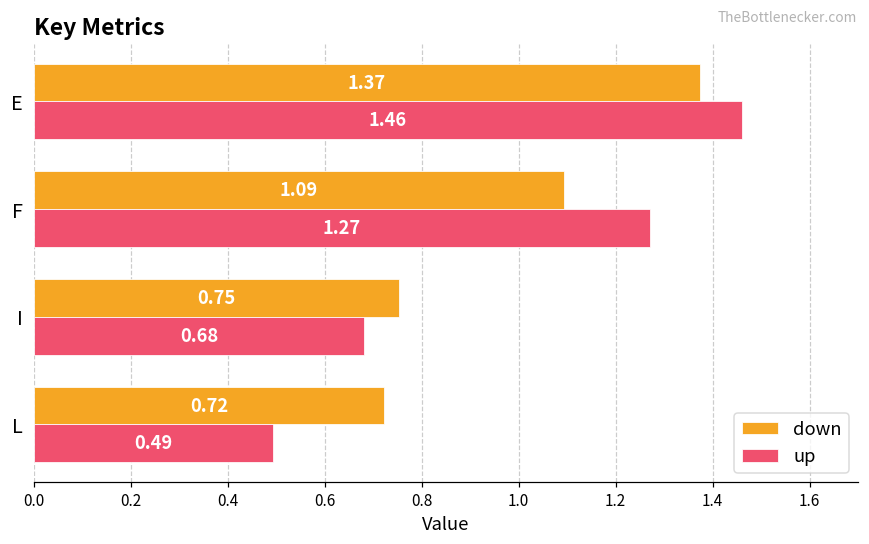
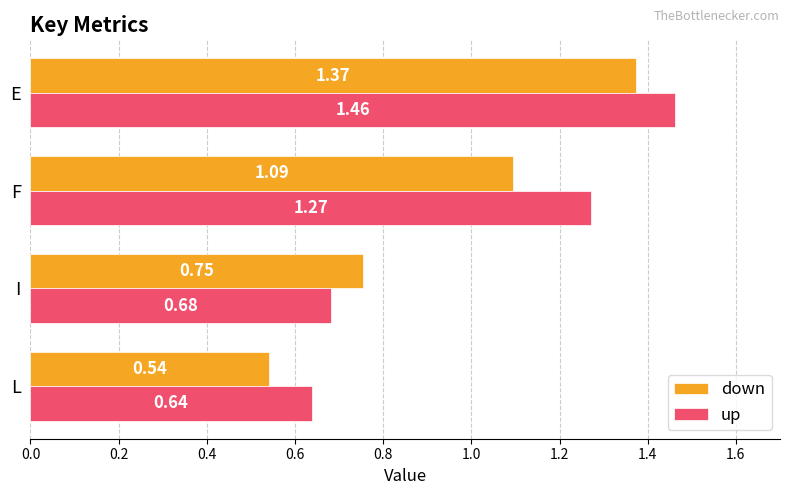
down, L: 0.72 -> 0.54
up, L: 0.49 -> 0.64
